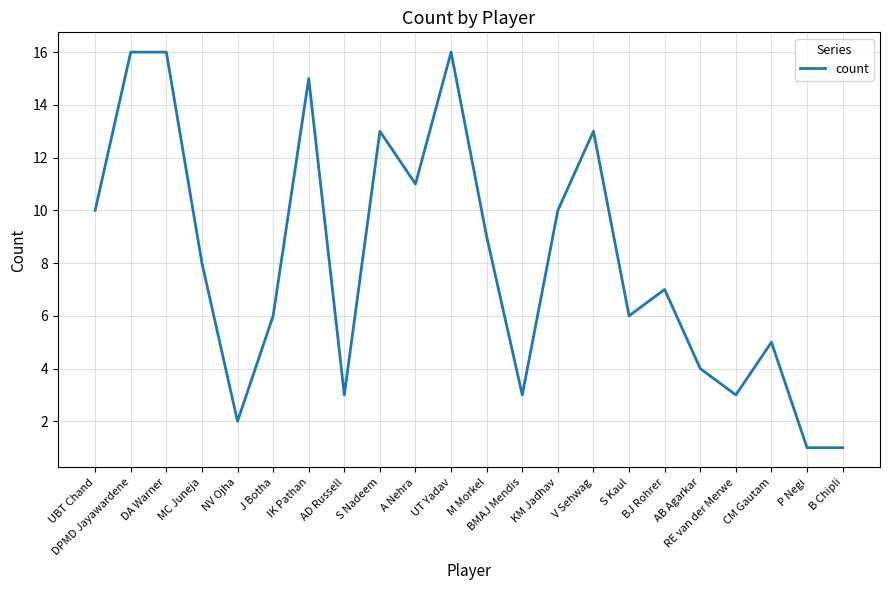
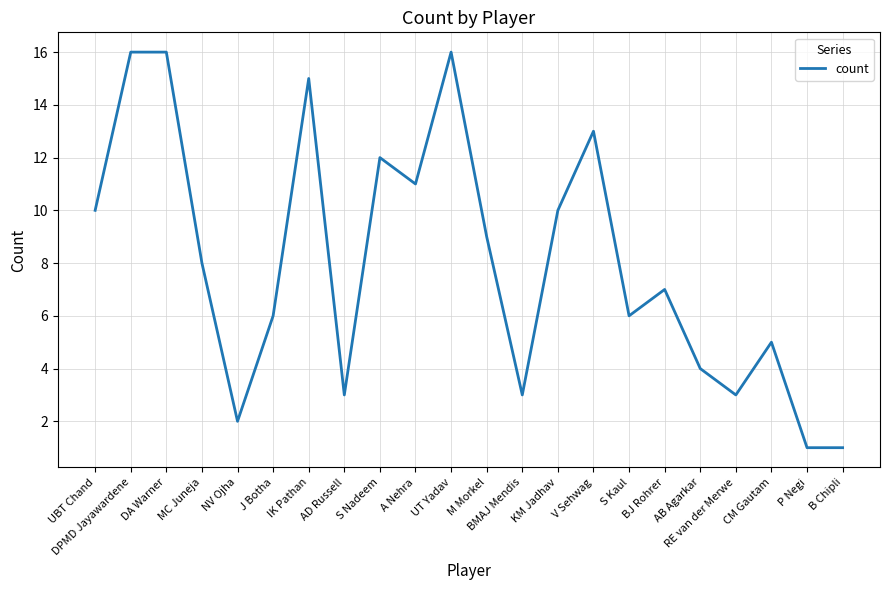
S Nadeem: 13 -> 12
